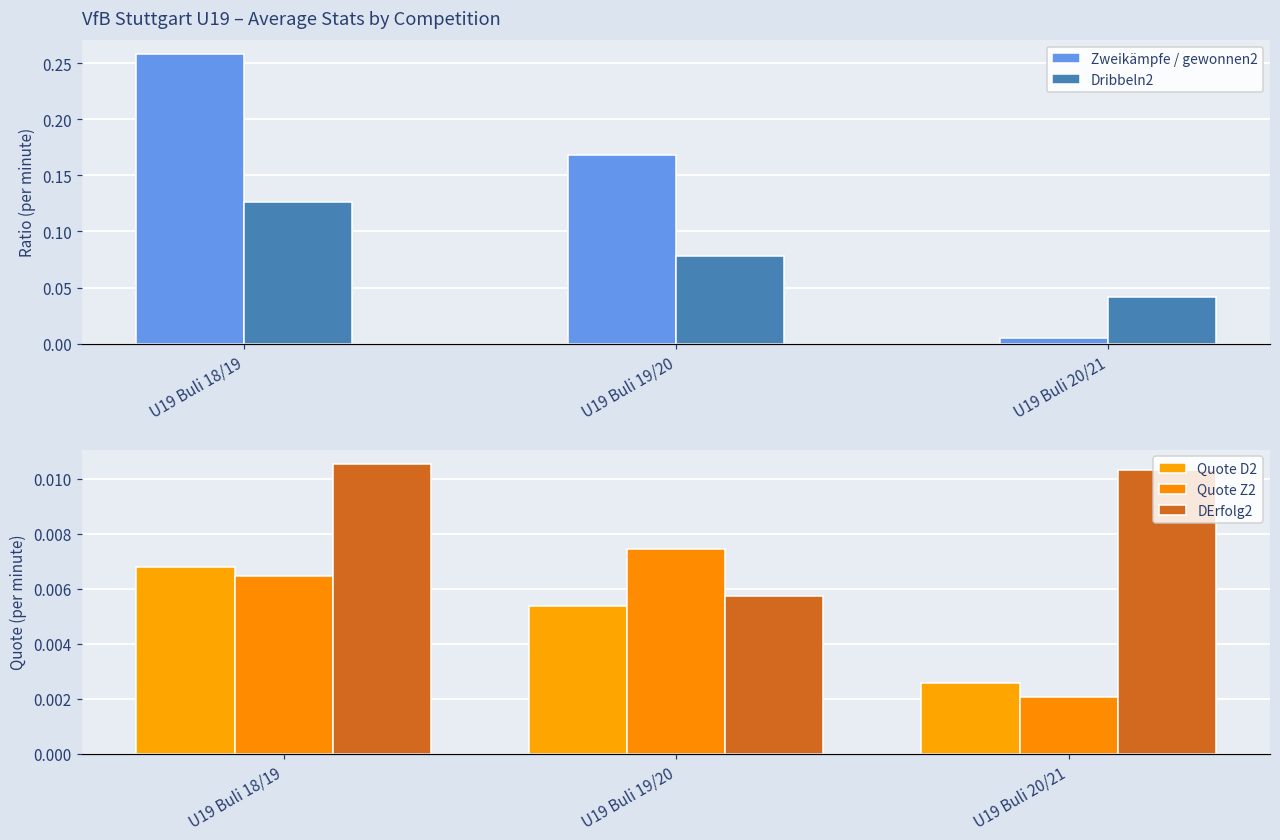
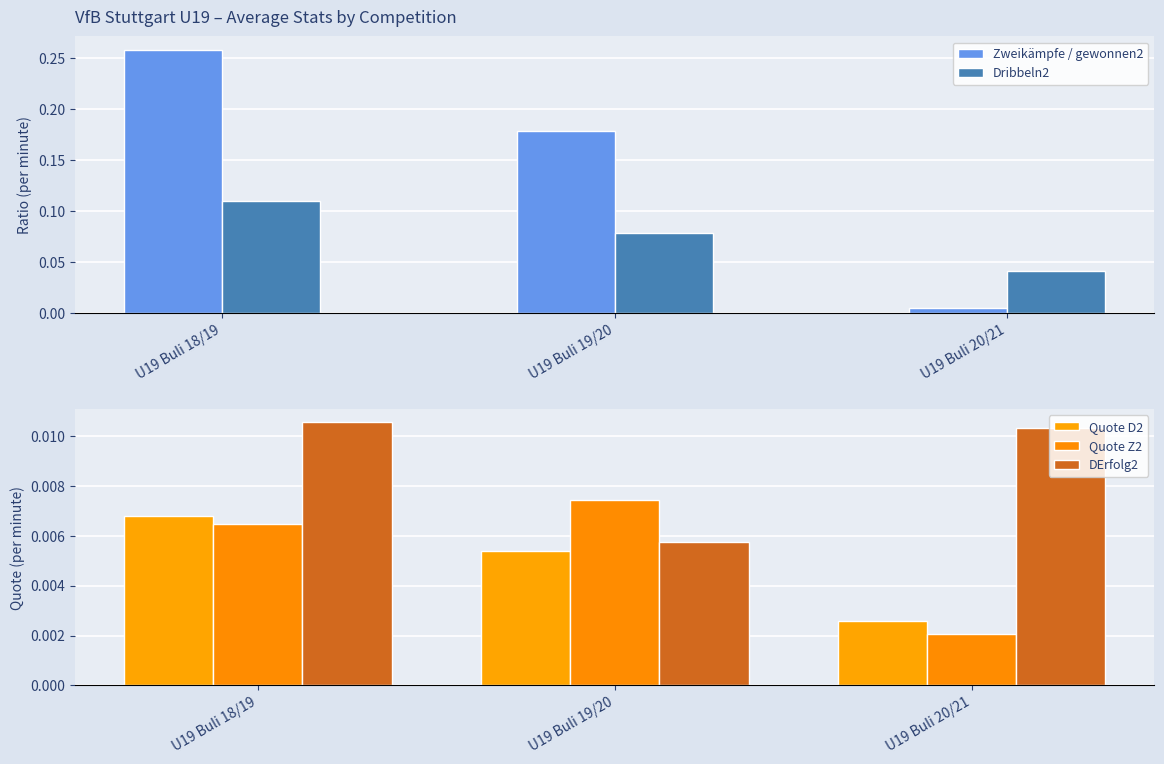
VfB Stuttgart U19 – Average Stats by Competition, Dribbeln2, U19 Buli 18/19: 0.126 -> 0.110
VfB Stuttgart U19 – Average Stats by Competition, Zweikämpfe / gewonnen2, U19 Buli 19/20: 0.168 -> 0.179
